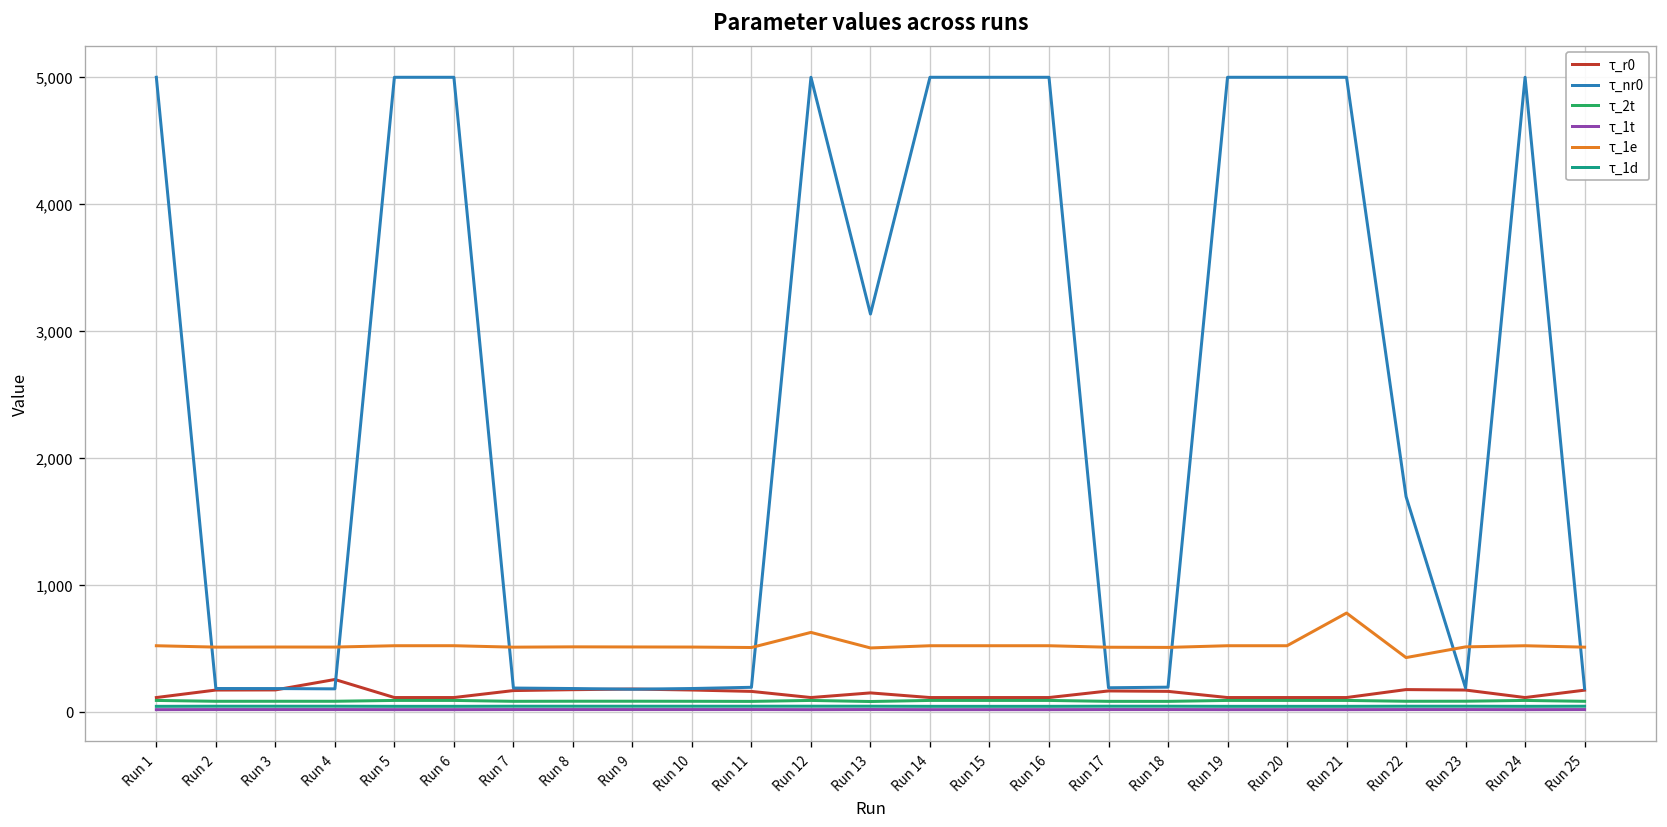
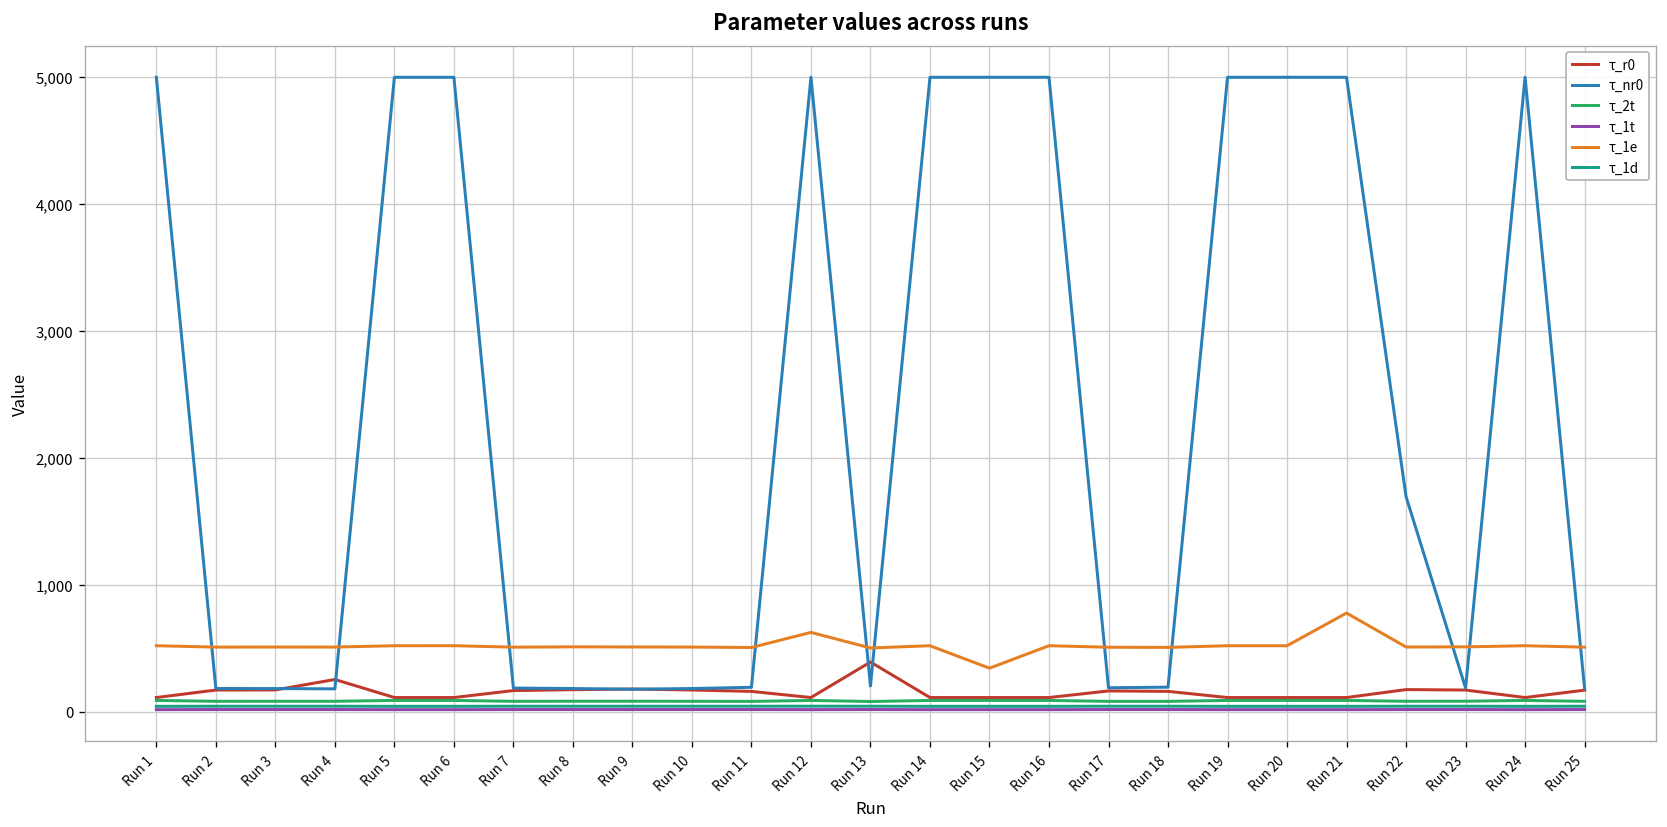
τ_r0, Run 13: 150 -> 390
τ_nr0, Run 13: 3,130 -> 200
τ_1e, Run 15: 520 -> 340
τ_1e, Run 22: 430 -> 510
